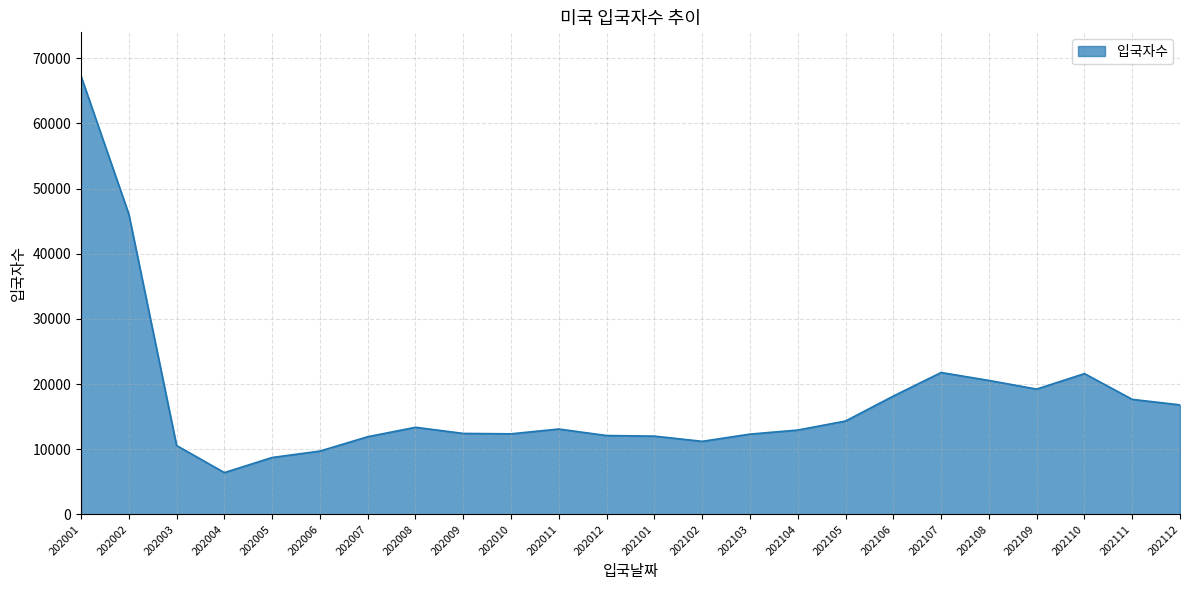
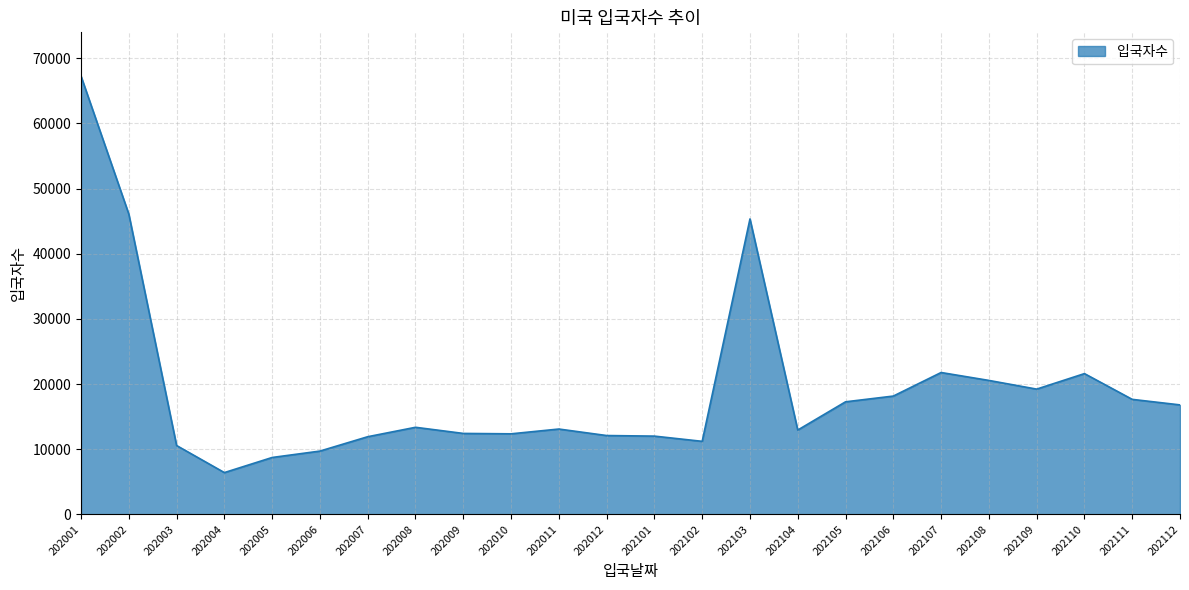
202103: 12000 -> 45000
202105: 14000 -> 17000
